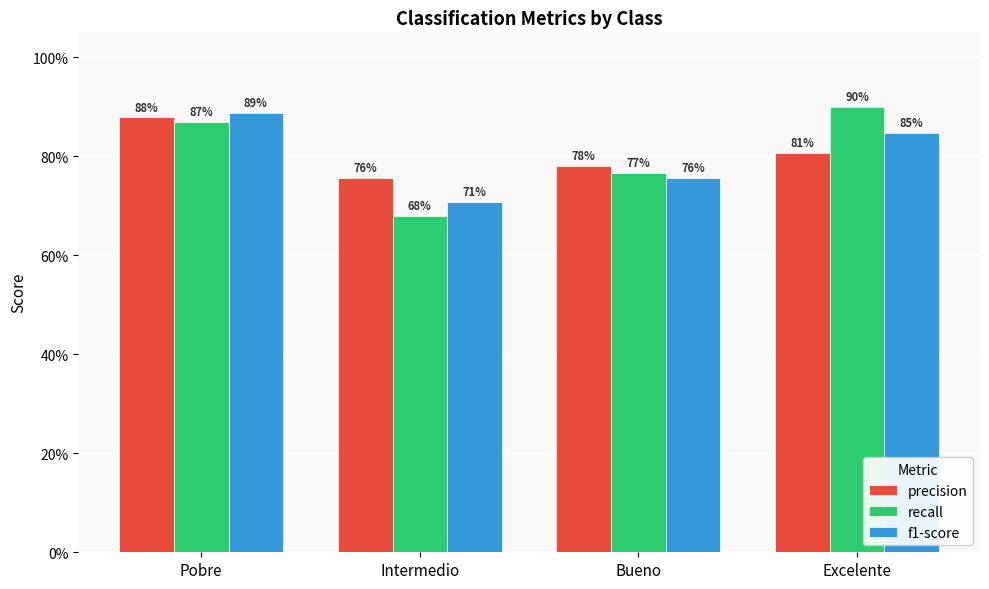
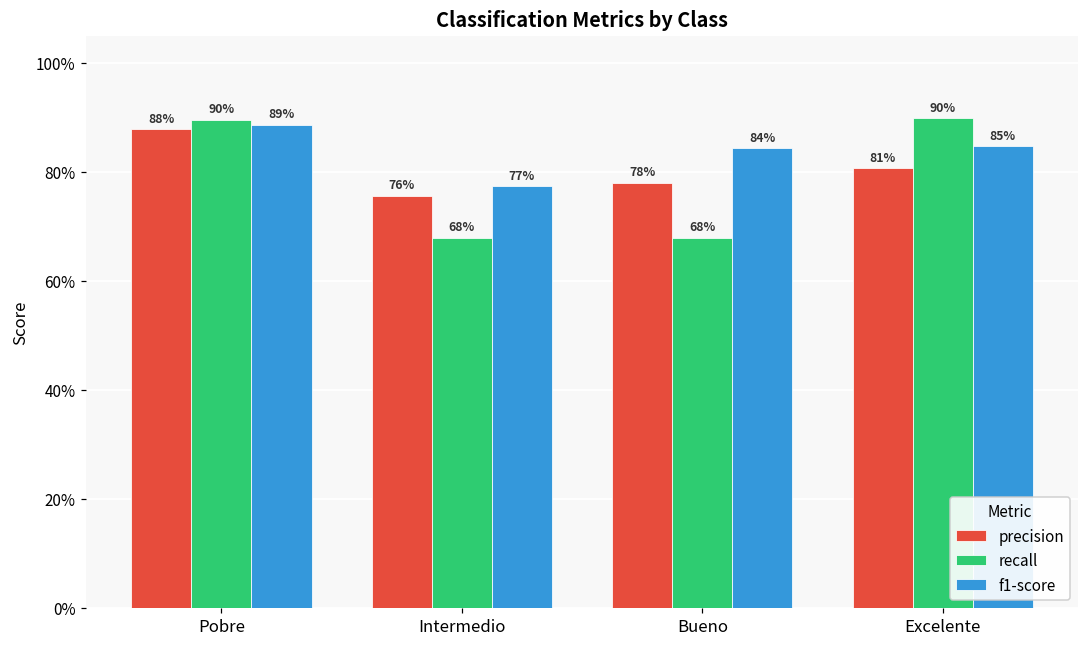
recall, Pobre: 87% -> 90%
f1-score, Intermedio: 71% -> 77%
recall, Bueno: 77% -> 68%
f1-score, Bueno: 76% -> 84%
